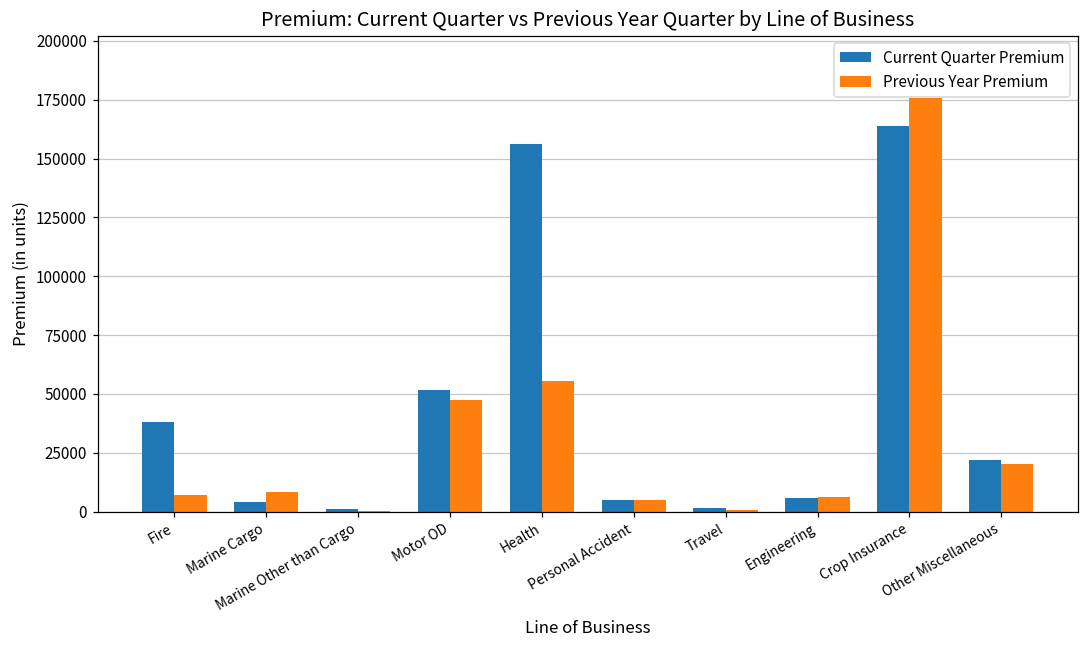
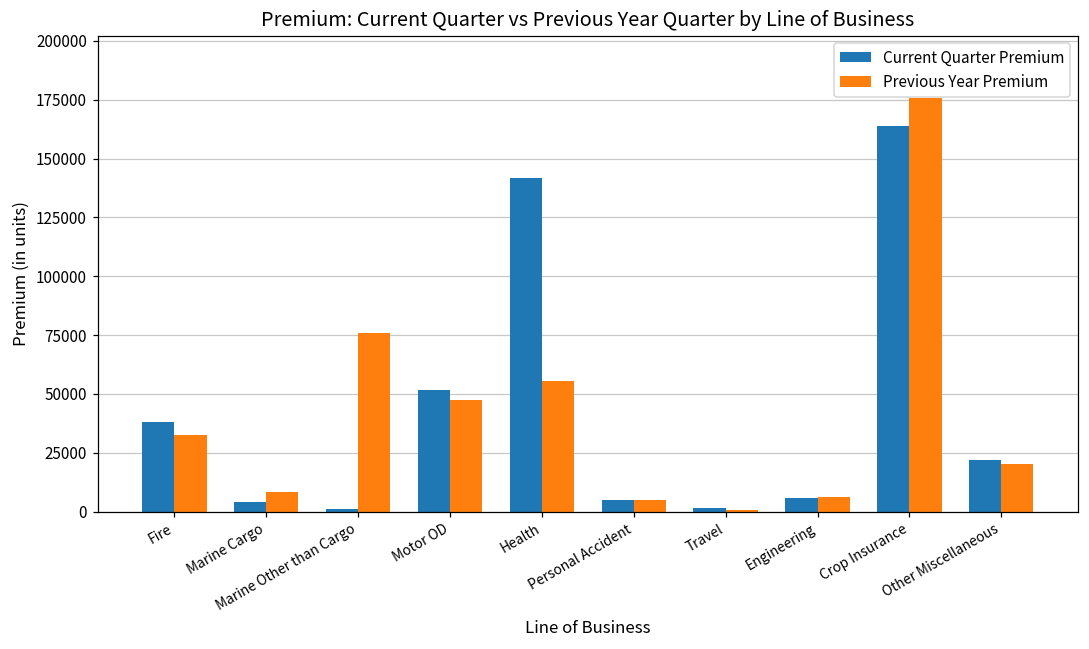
Previous Year Premium, Fire: 7000 -> 33000
Previous Year Premium, Marine Other than Cargo: 0 -> 76000
Current Quarter Premium, Health: 156000 -> 142000
